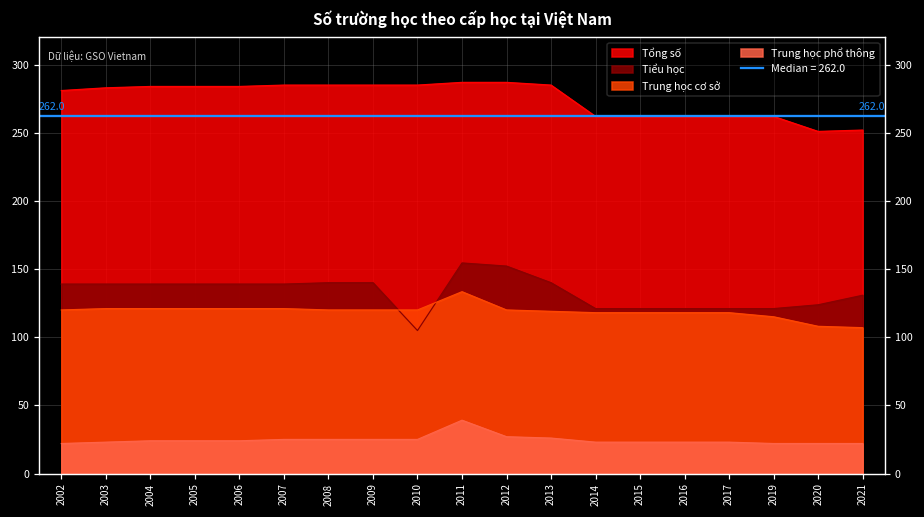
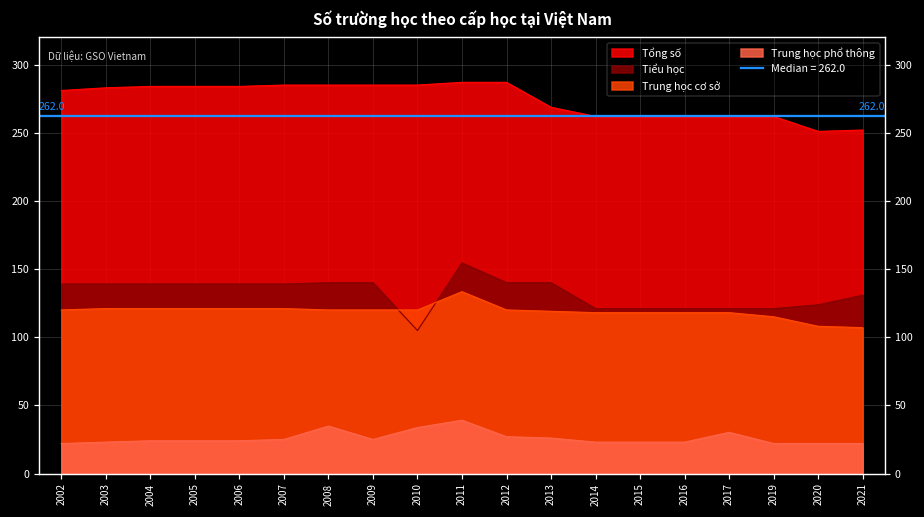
Trung học phổ thông, 2008: 25 -> 35
Trung học phổ thông, 2010: 25 -> 34
Tiểu học, 2012: 152 -> 140
Tổng số, 2013: 285 -> 269
Trung học phổ thông, 2017: 23 -> 30
